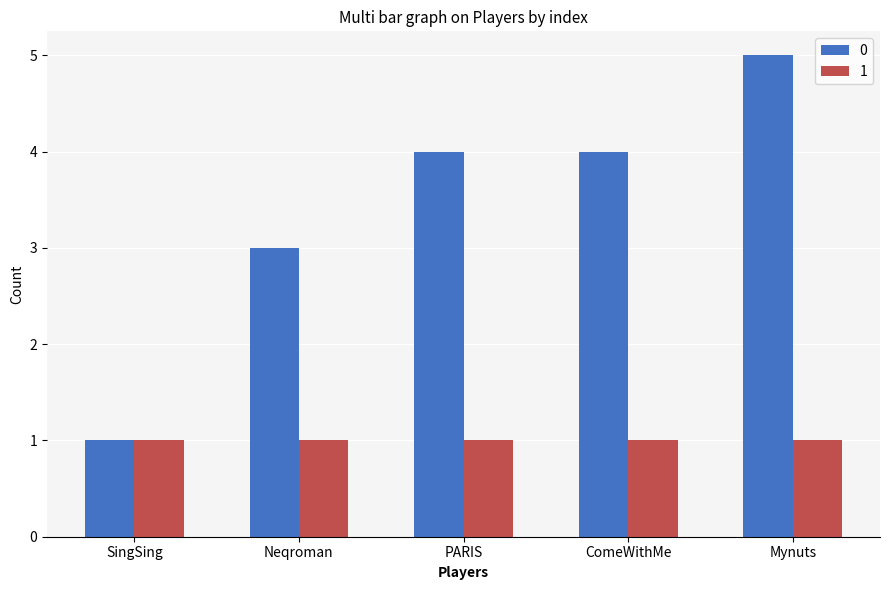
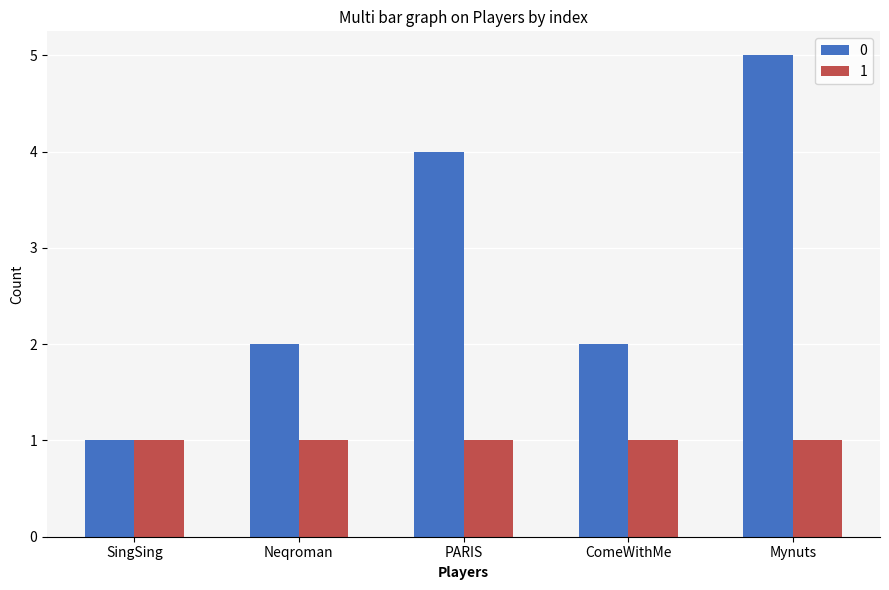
0, Neqroman: 3 -> 2
0, ComeWithMe: 4 -> 2
